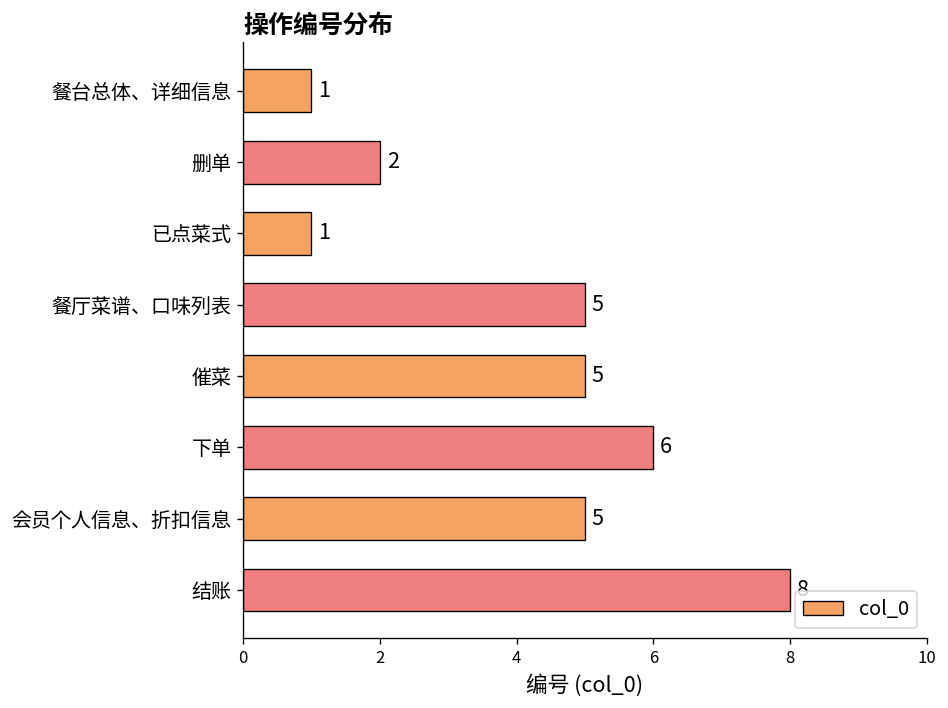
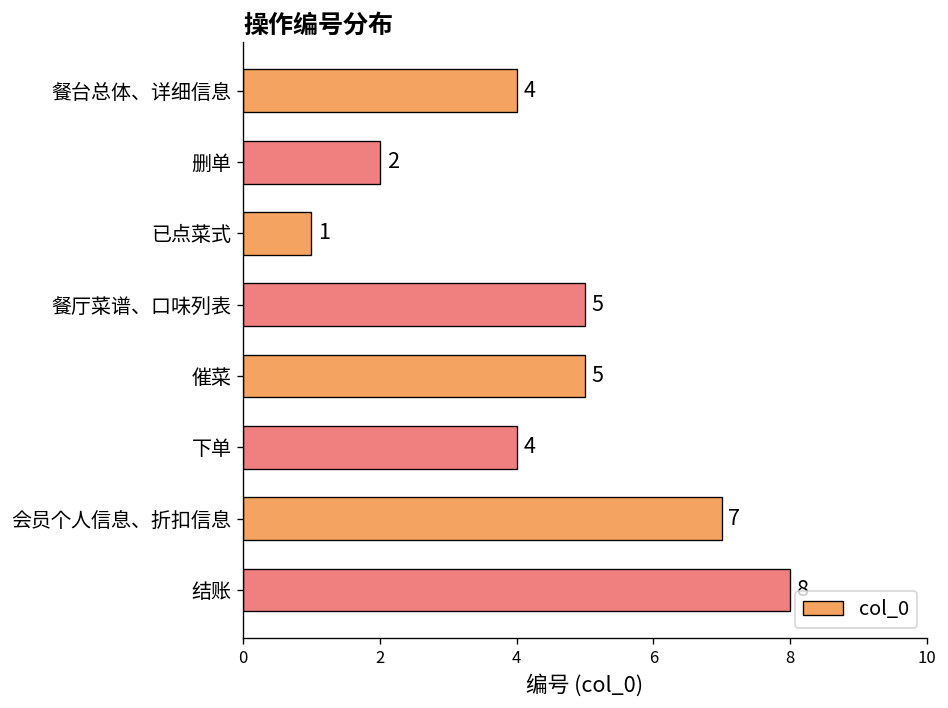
餐台总体、详细信息: 1 -> 4
下单: 6 -> 4
会员个人信息、折扣信息: 5 -> 7
